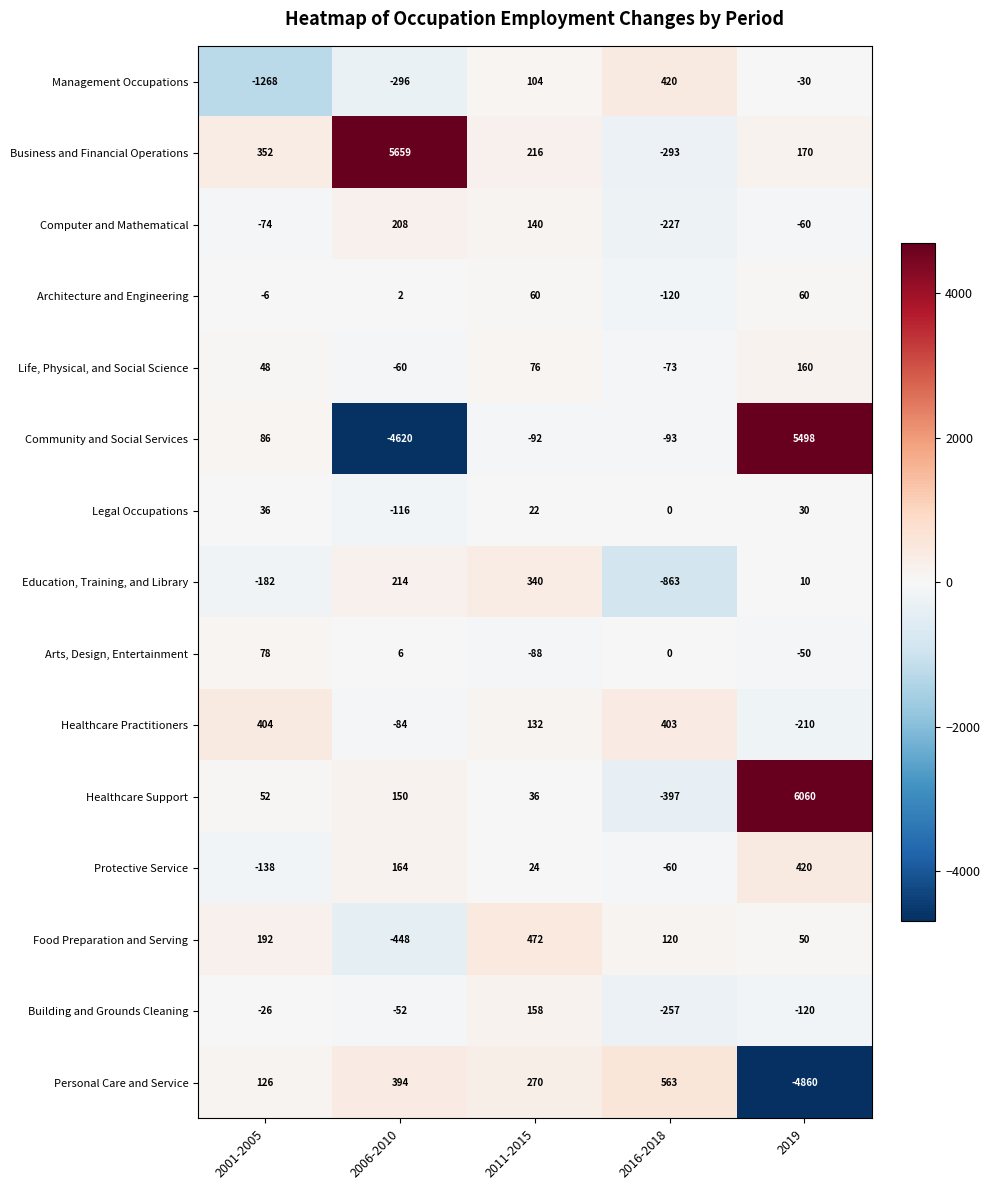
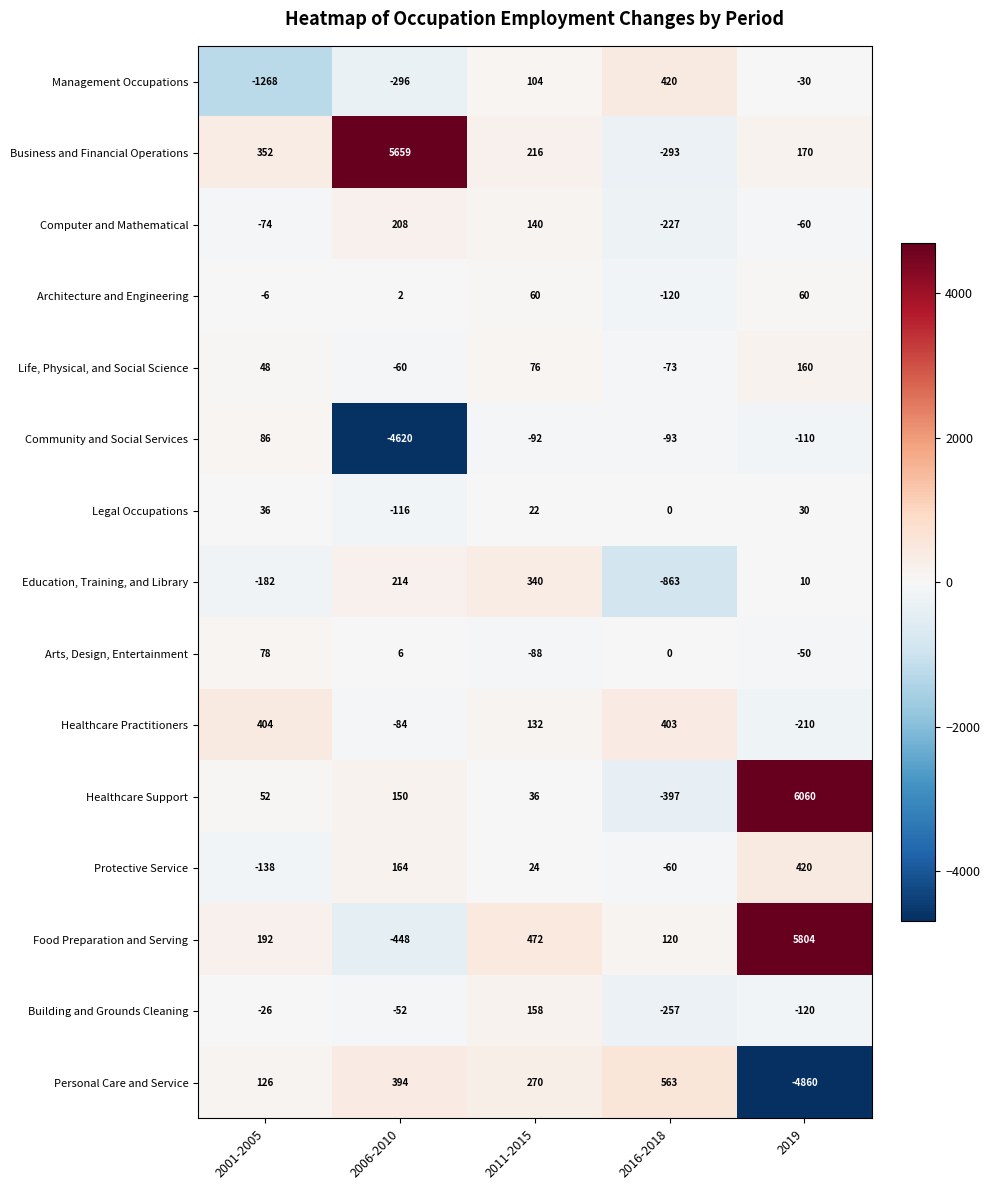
Community and Social Services, 2019: 5498 -> -110
Food Preparation and Serving, 2019: 50 -> 5804
